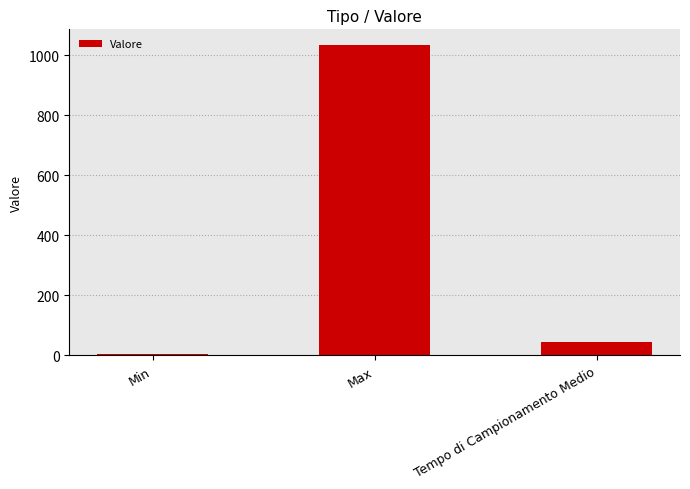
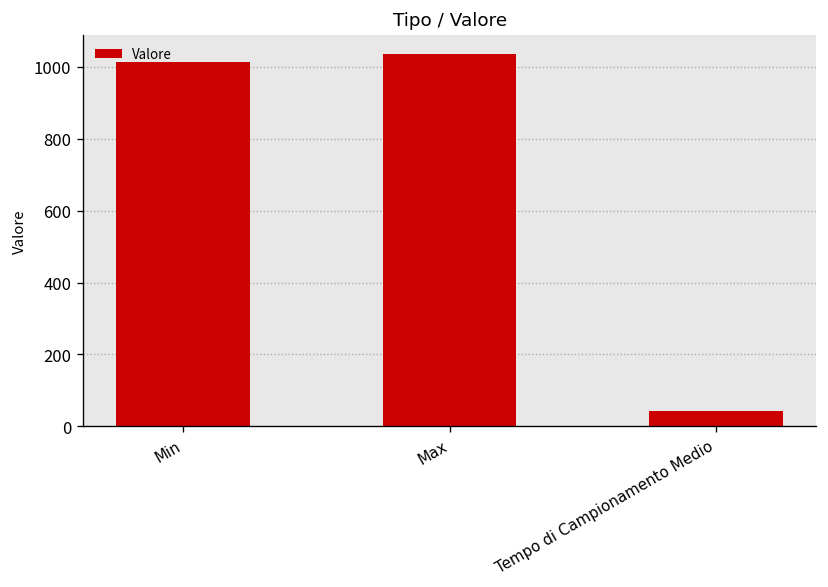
Min: 10 -> 1010
